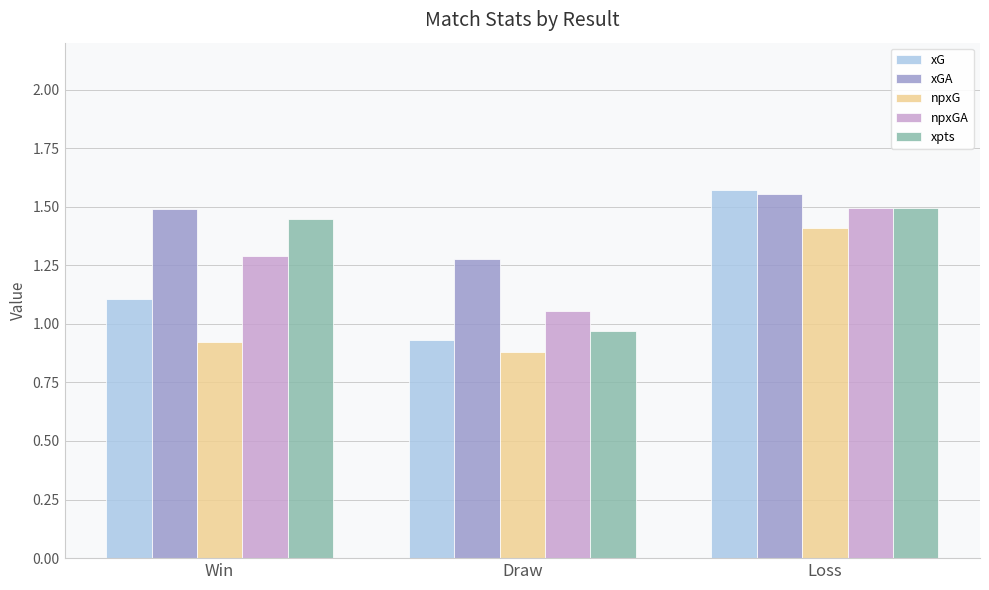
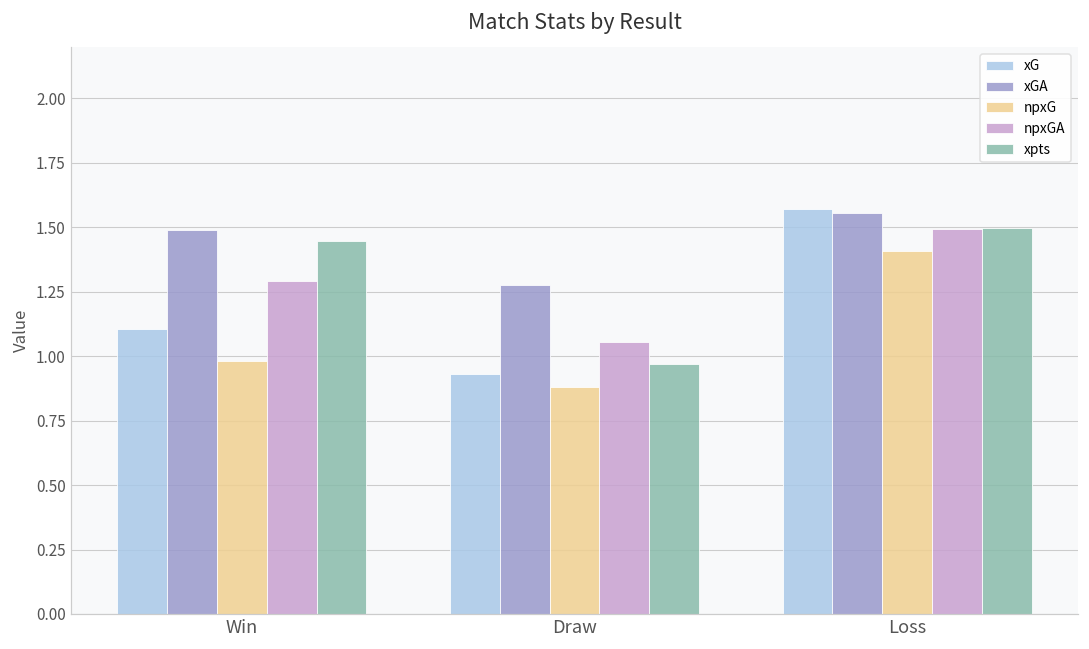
npxG, Win: 0.92 -> 0.98
